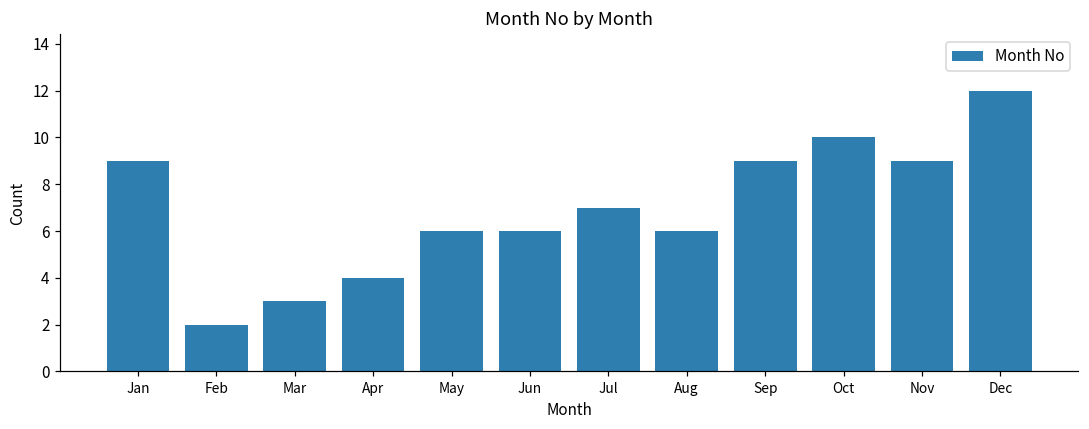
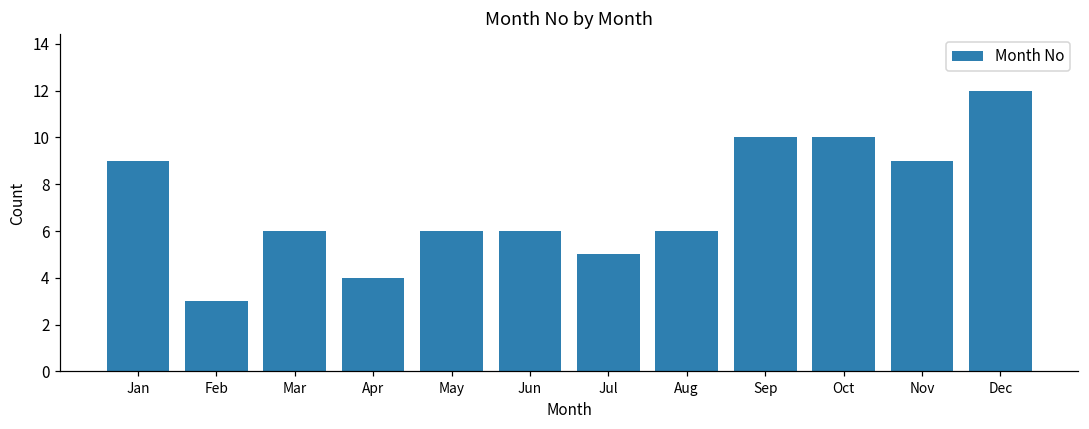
Feb: 2 -> 3
Mar: 3 -> 6
Jul: 7 -> 5
Sep: 9 -> 10
